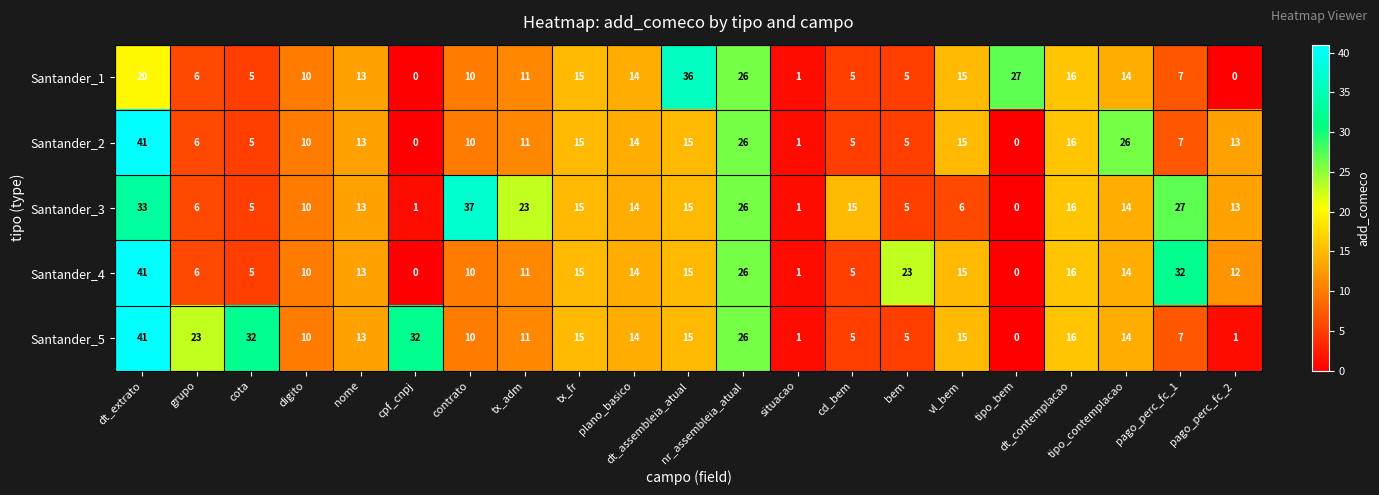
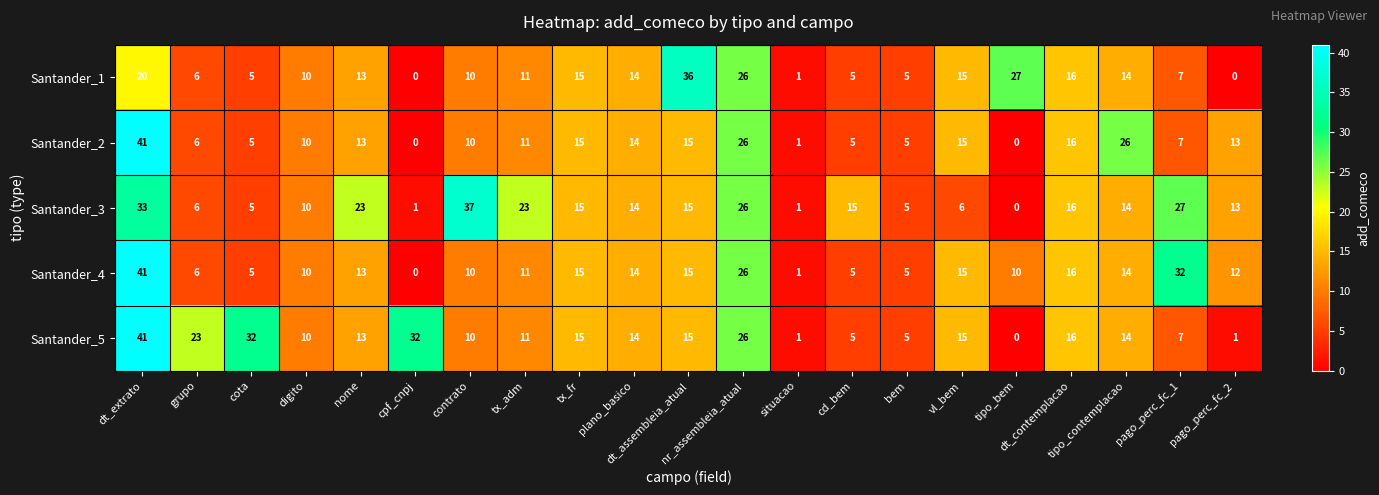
Santander_3, nome: 13 -> 23
Santander_4, bem: 23 -> 5
Santander_4, tipo_bem: 0 -> 10
